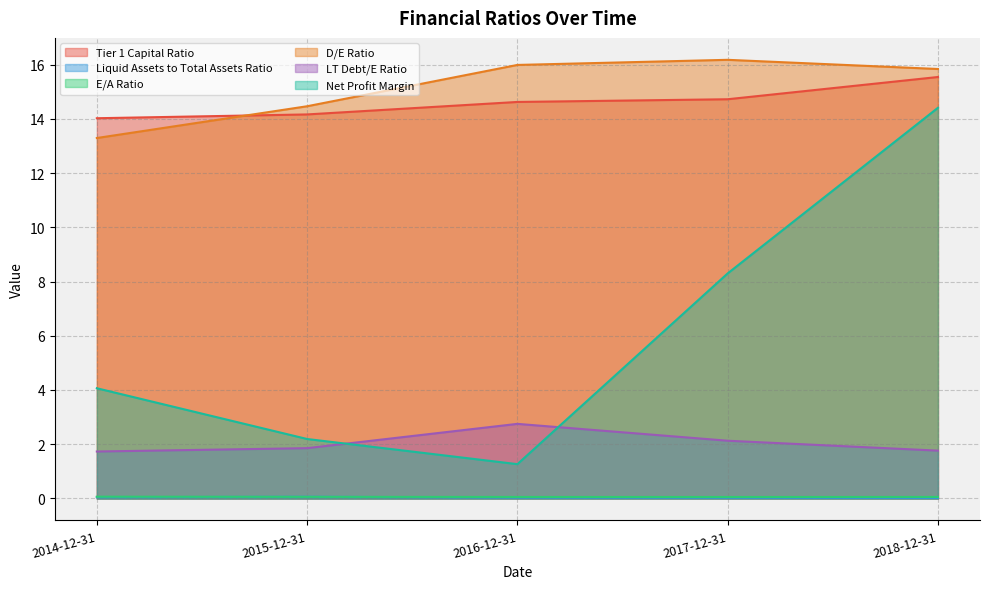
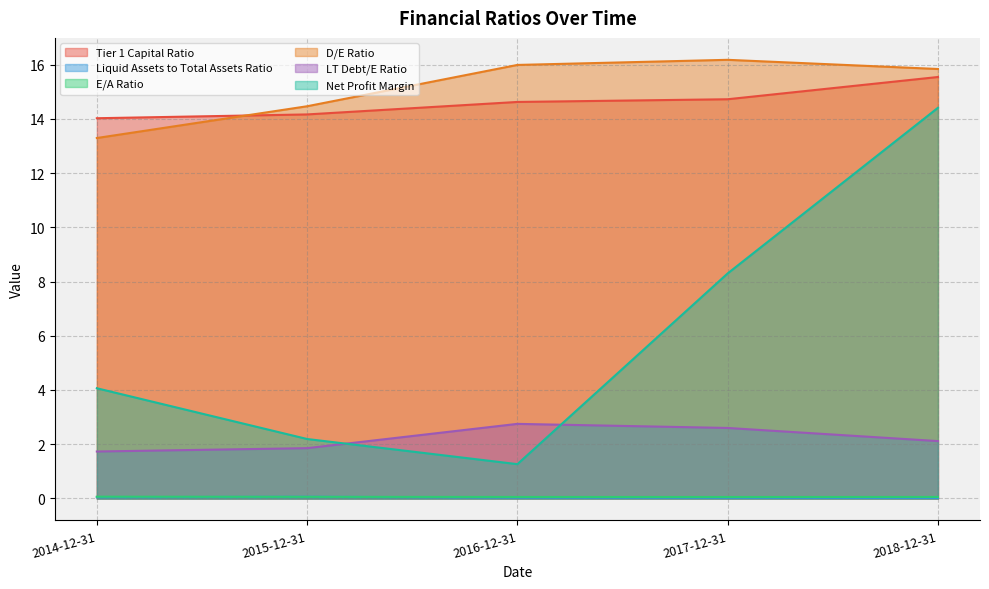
LT Debt/E Ratio, 2017-12-31: 2.1 -> 2.6
LT Debt/E Ratio, 2018-12-31: 1.8 -> 2.1
